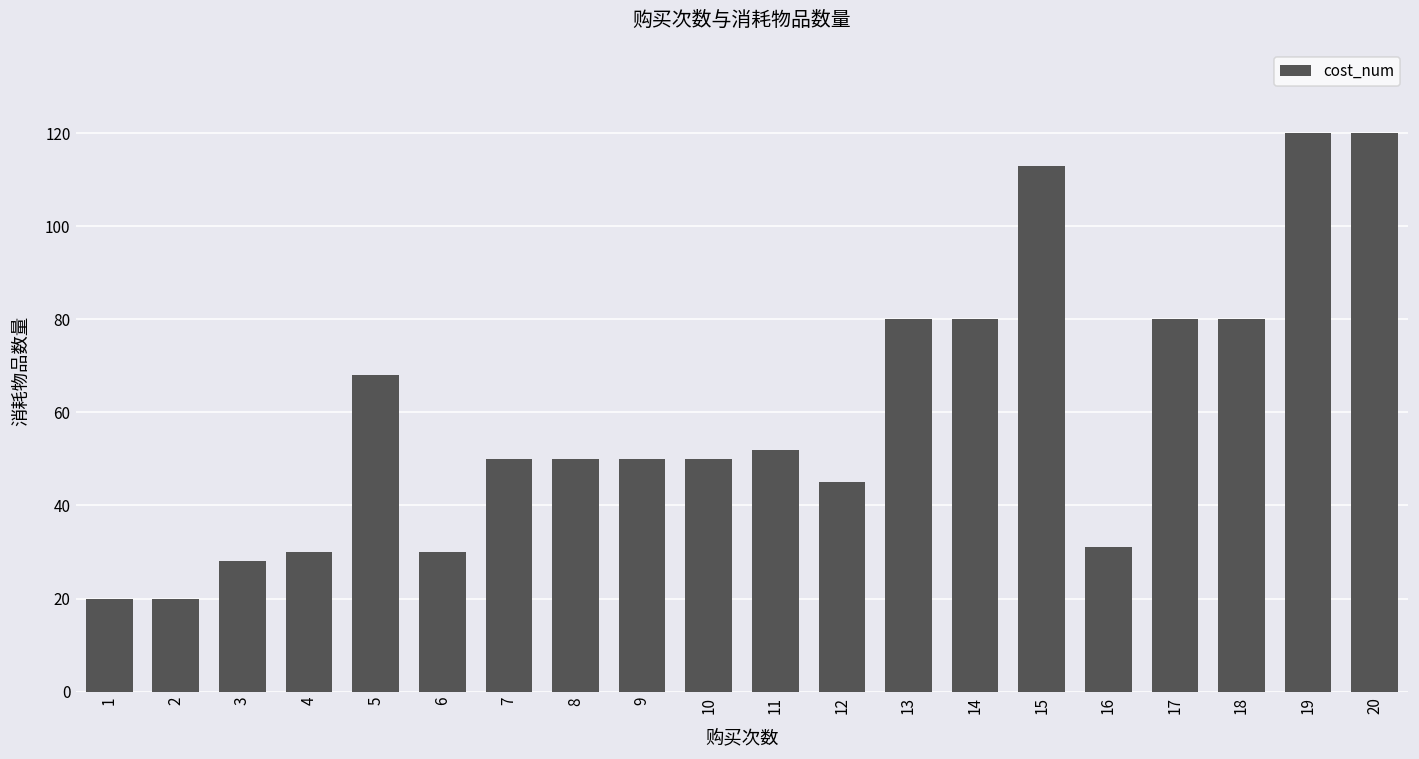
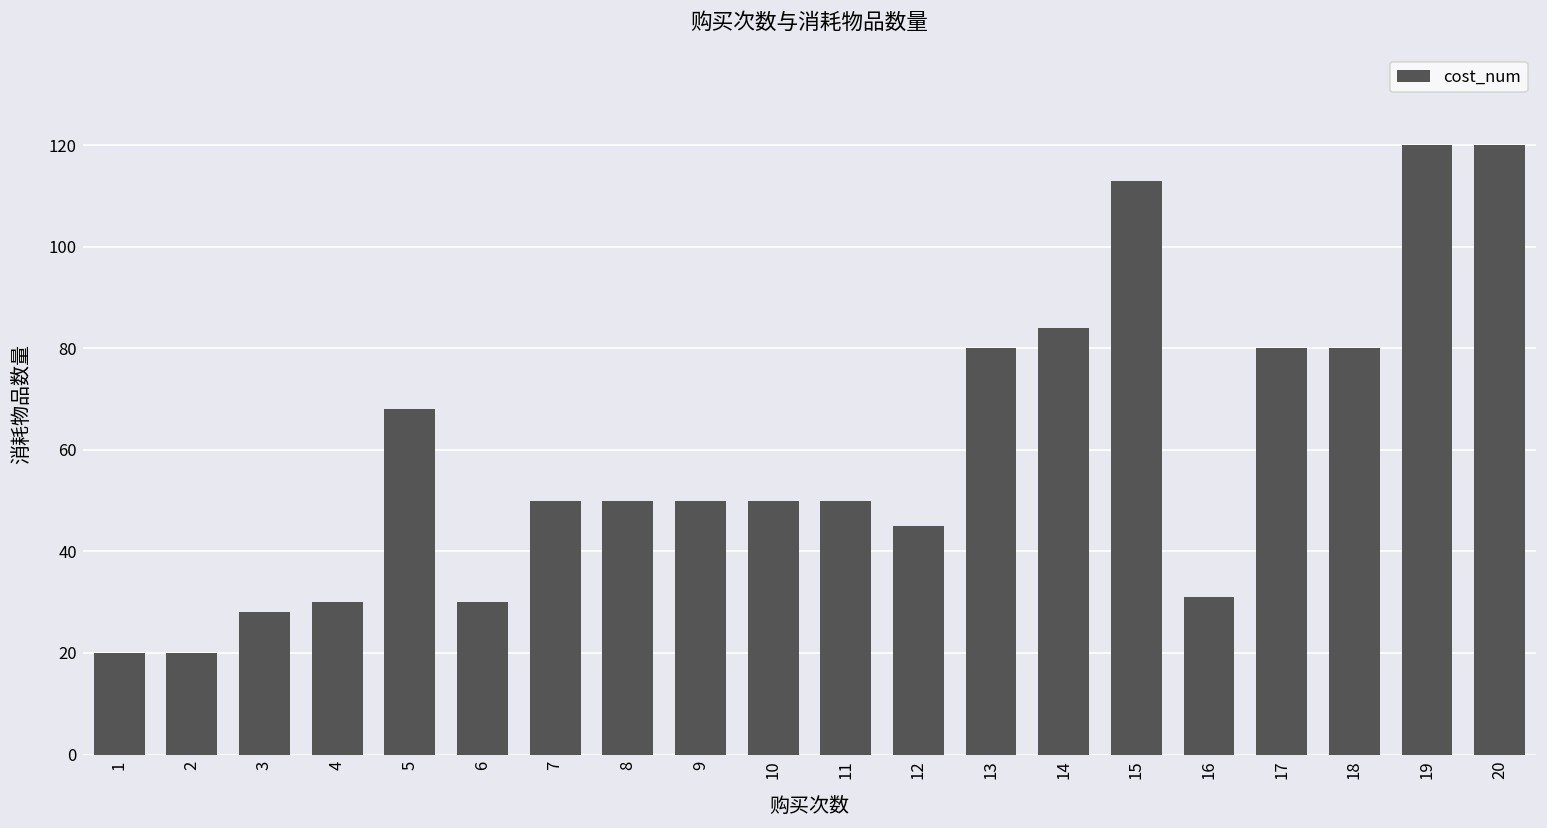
11: 52 -> 50
14: 80 -> 84
